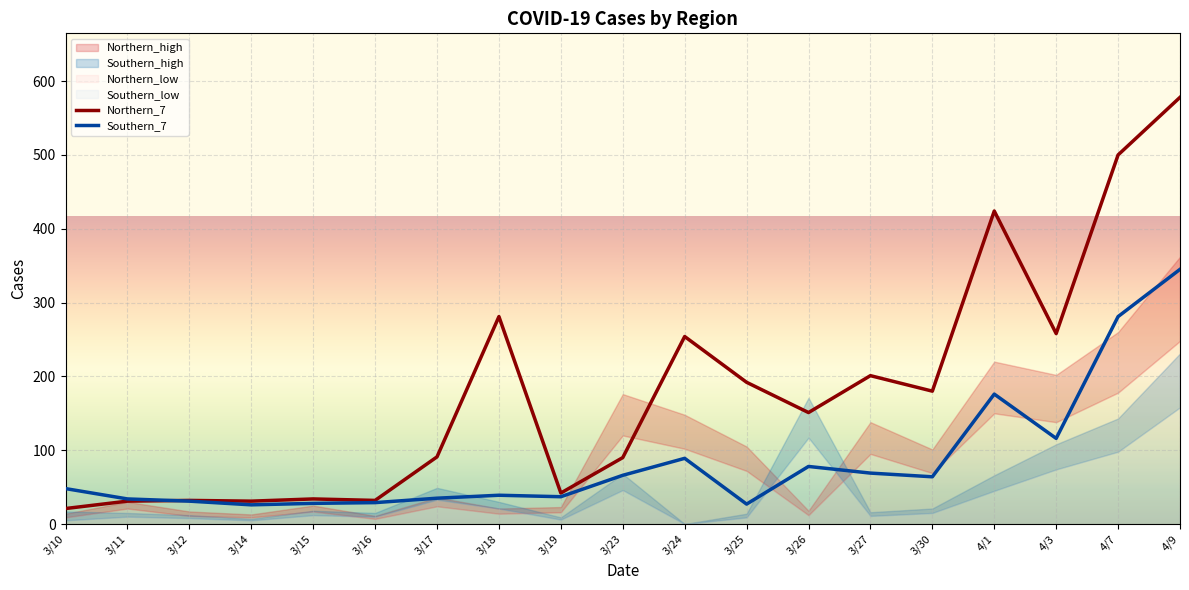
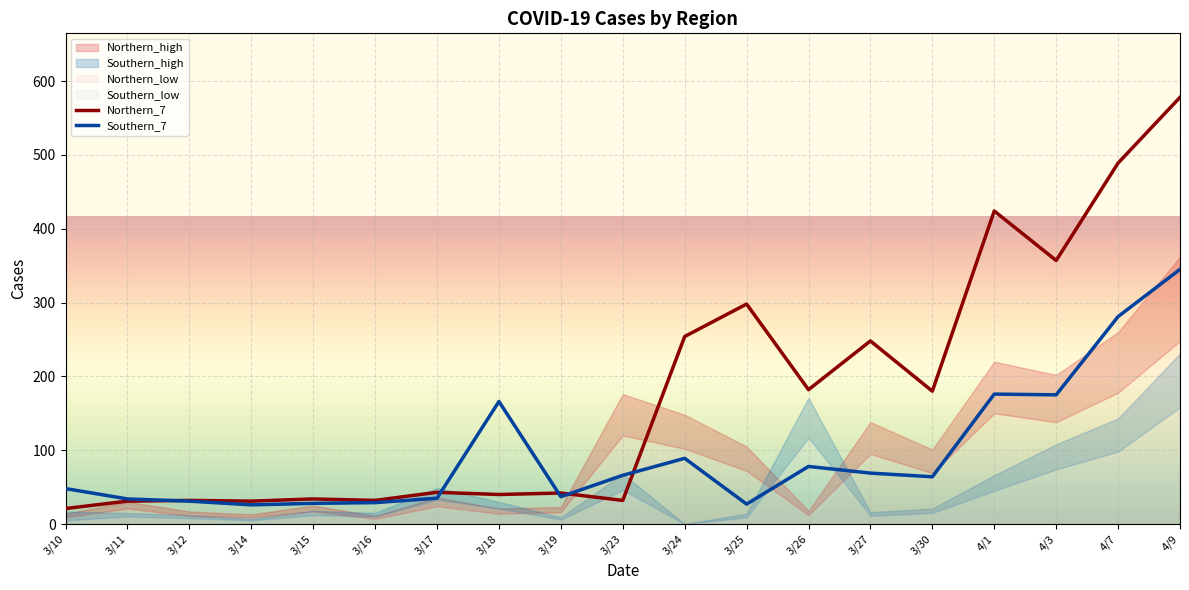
Northern_7, 3/17: 90 -> 40
Northern_7, 3/18: 280 -> 40
Southern_7, 3/18: 40 -> 170
Northern_7, 3/23: 90 -> 30
Northern_7, 3/25: 190 -> 300
Northern_7, 3/26: 150 -> 180
Northern_7, 3/27: 200 -> 250
Northern_7, 4/3: 260 -> 360
Southern_7, 4/3: 120 -> 180
Northern_7, 4/7: 500 -> 490
